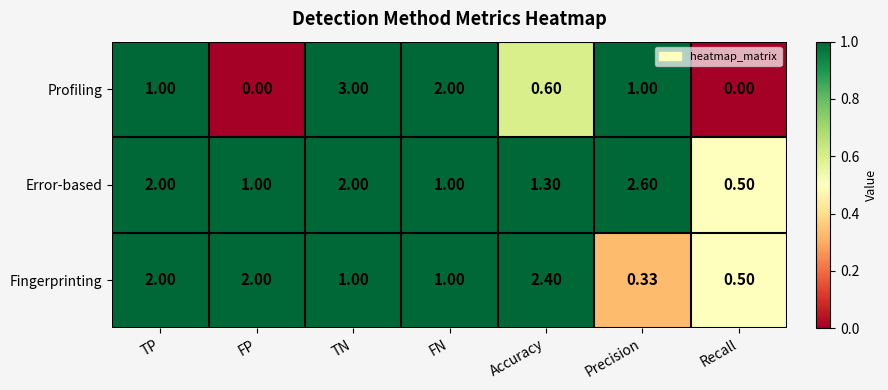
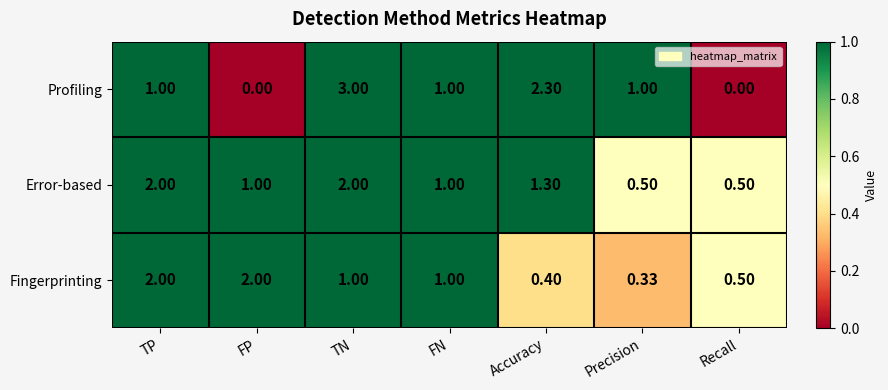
Profiling, FN: 2.00 -> 1.00
Profiling, Accuracy: 0.60 -> 2.30
Error-based, Precision: 2.60 -> 0.50
Fingerprinting, Accuracy: 2.40 -> 0.40
